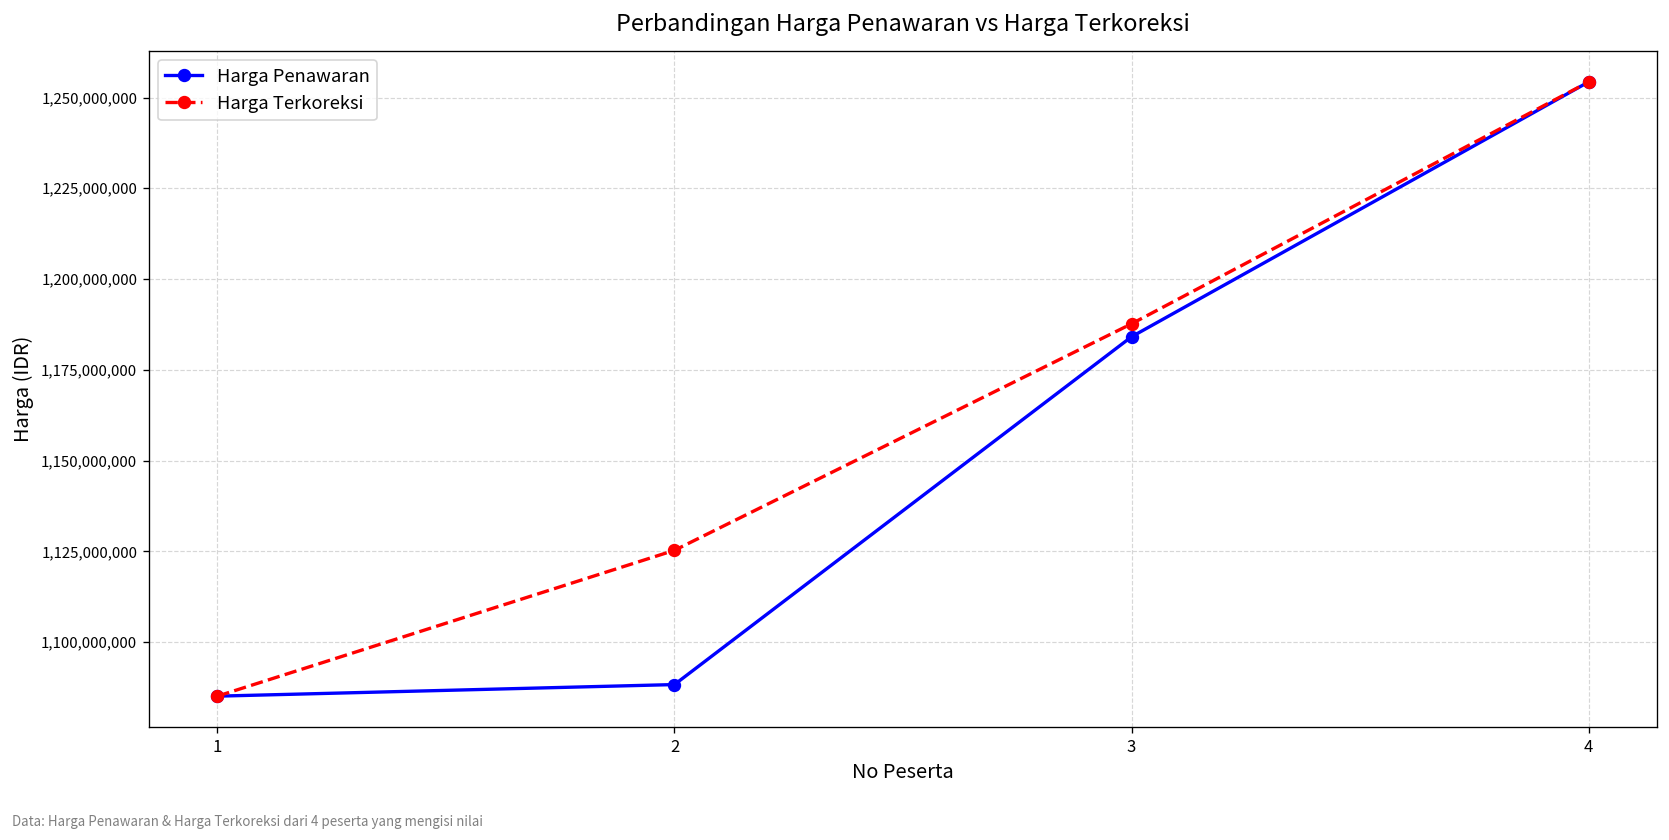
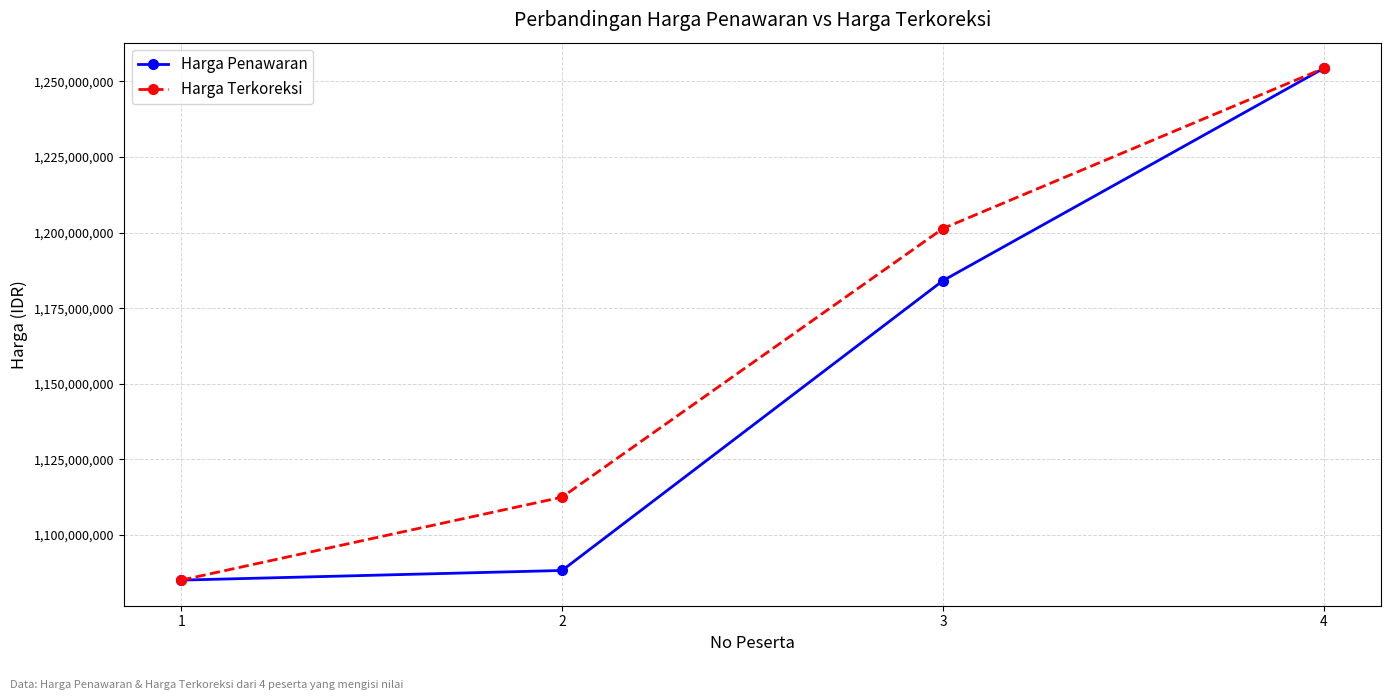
Harga Terkoreksi, 2: 1,125,000,000 -> 1,113,000,000
Harga Terkoreksi, 3: 1,188,000,000 -> 1,201,000,000
